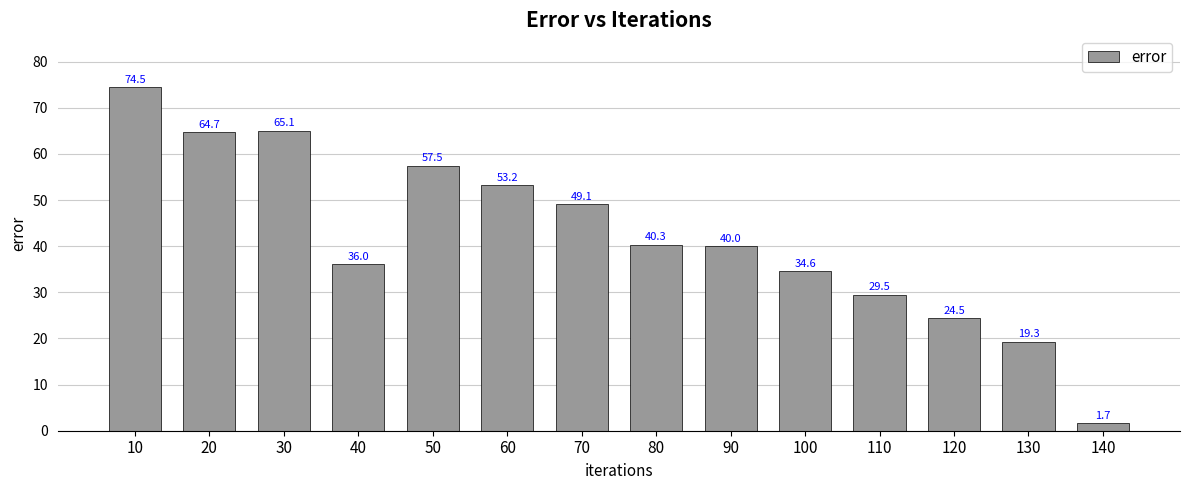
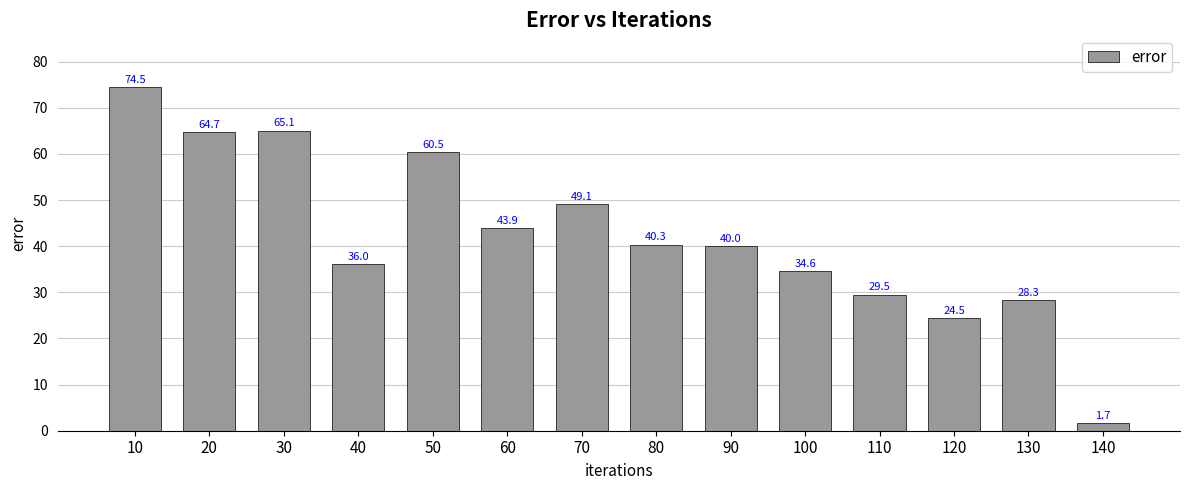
50: 57.5 -> 60.5
60: 53.2 -> 43.9
130: 19.3 -> 28.3
